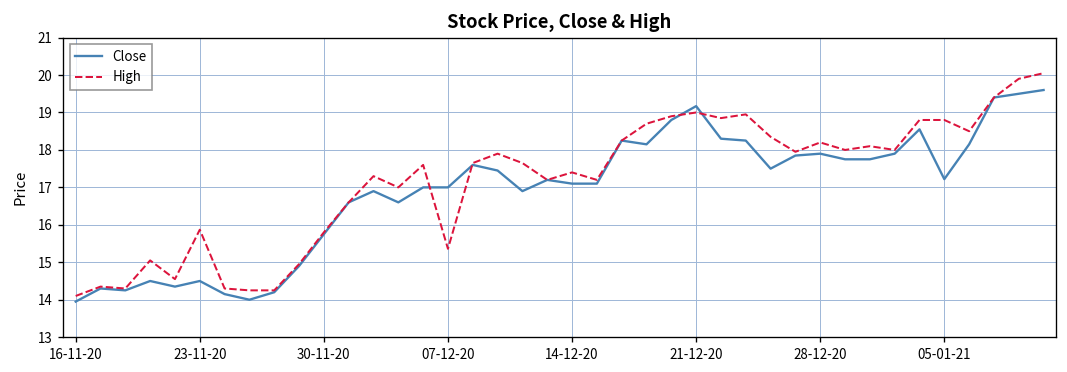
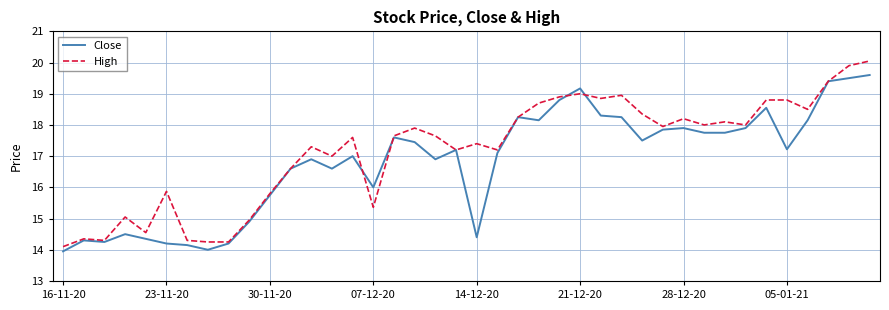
Close, 23-11-20: 14.5 -> 14.2
Close, 07-12-20: 17 -> 16
Close, 14-12-20: 17.1 -> 14.4
